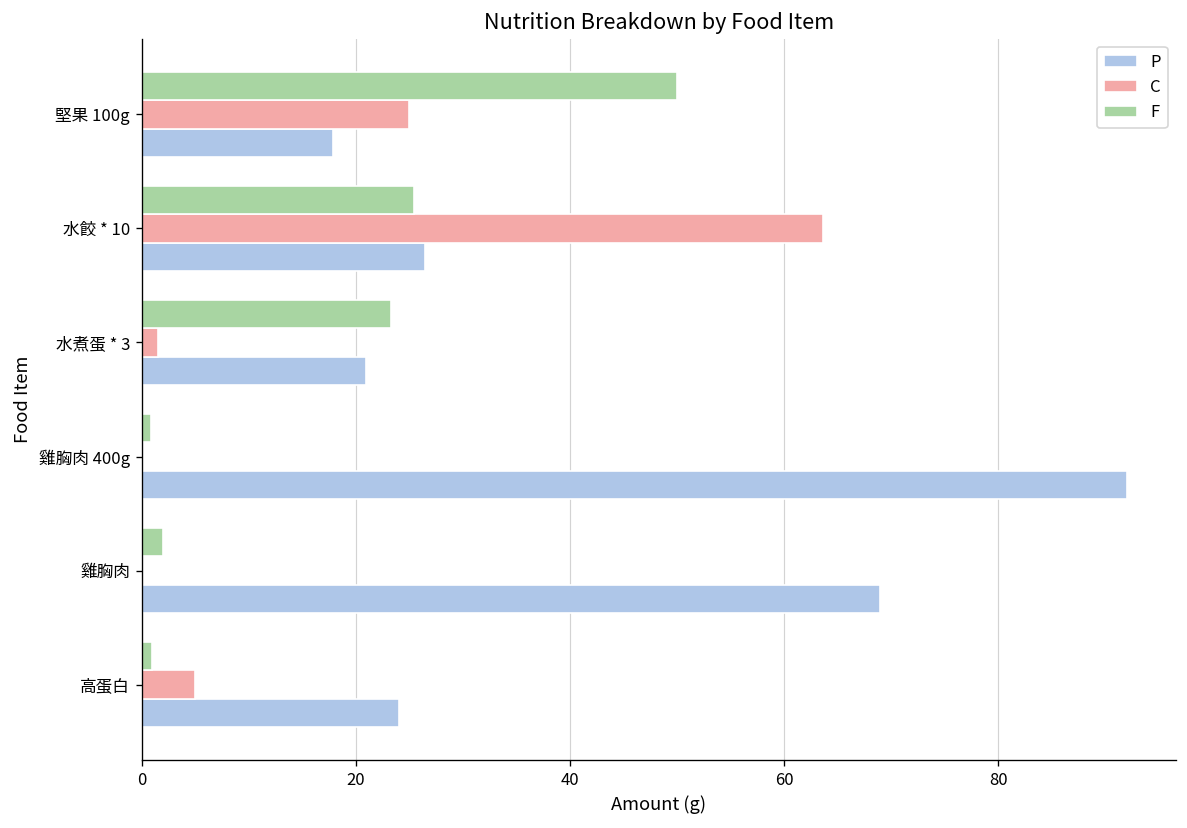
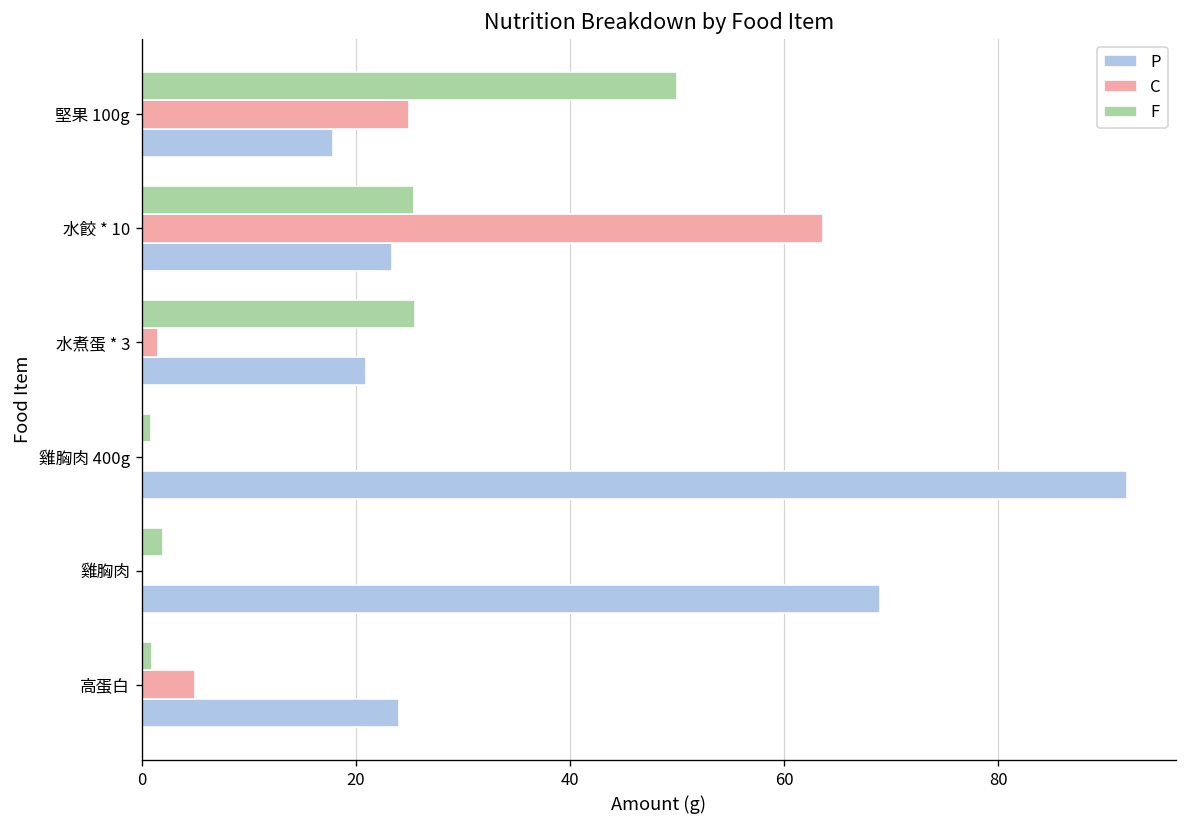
P, 水餃 * 10: 27 -> 23
F, 水煮蛋 * 3: 23 -> 26
